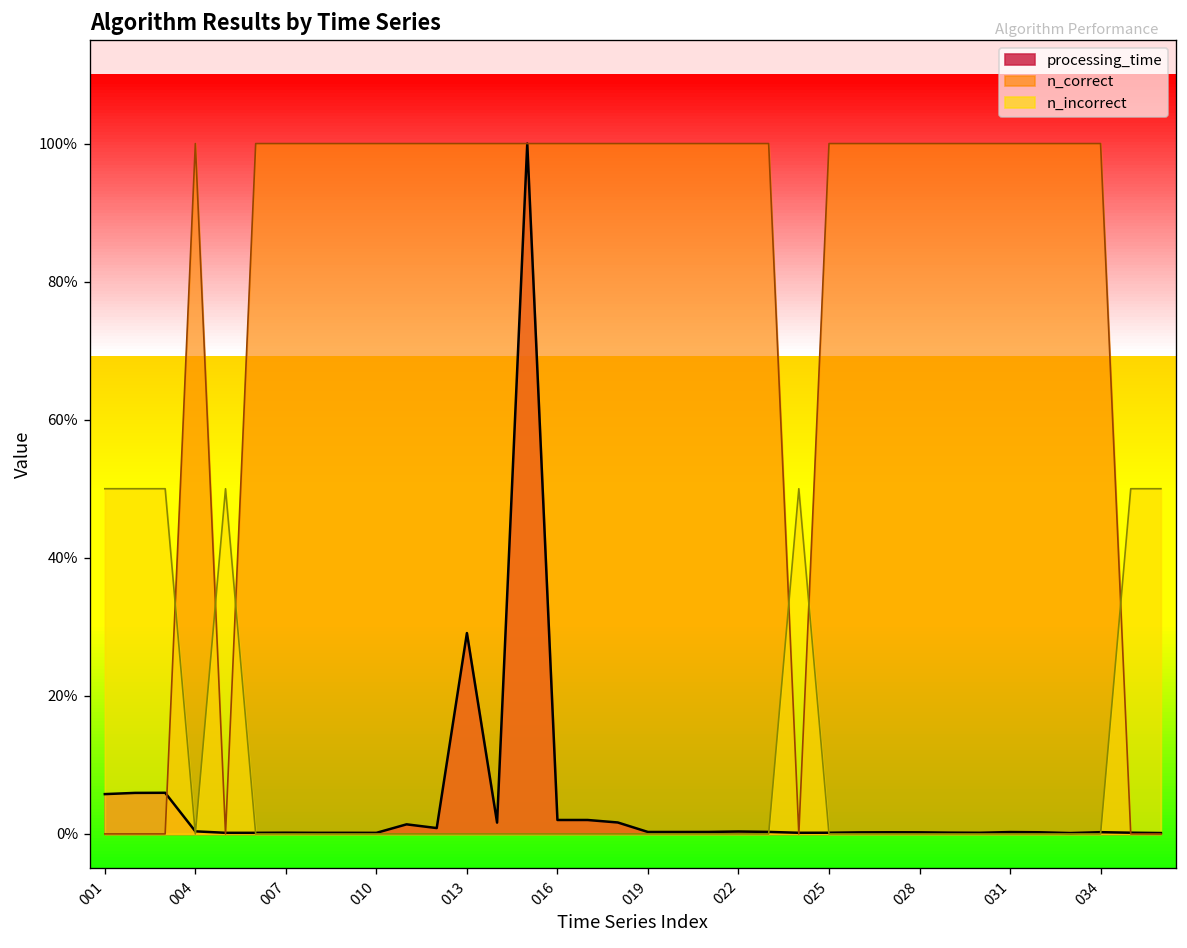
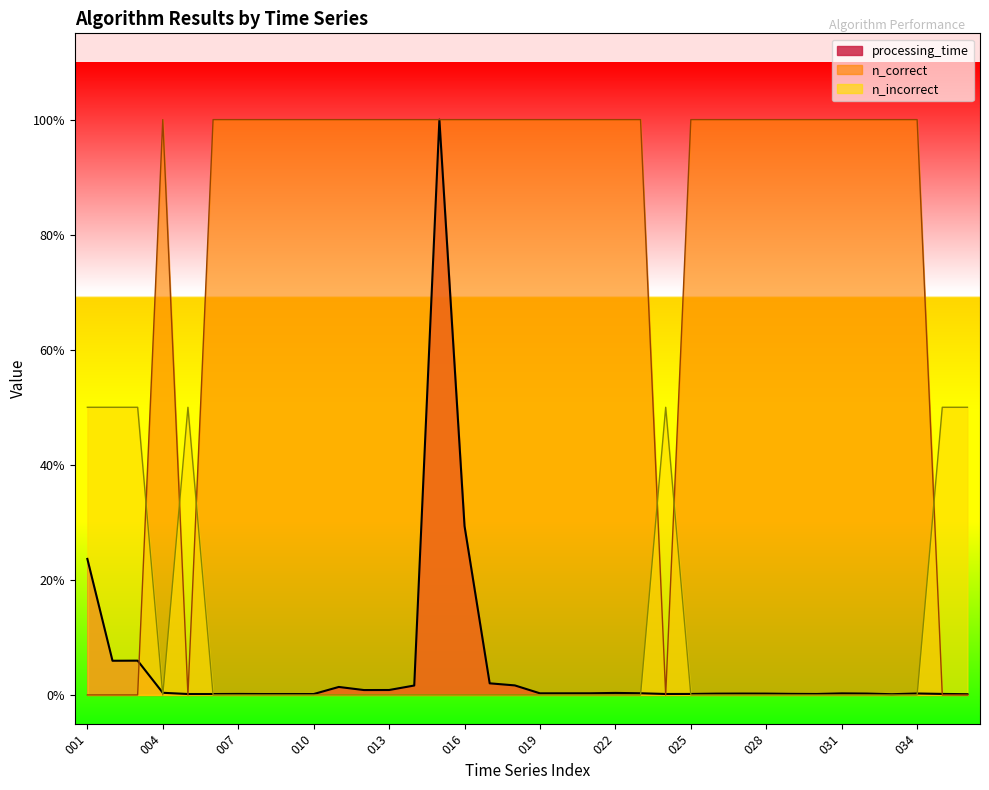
processing_time, 001: 6% -> 24%
processing_time, 013: 29% -> 1%
processing_time, 016: 2% -> 29%
